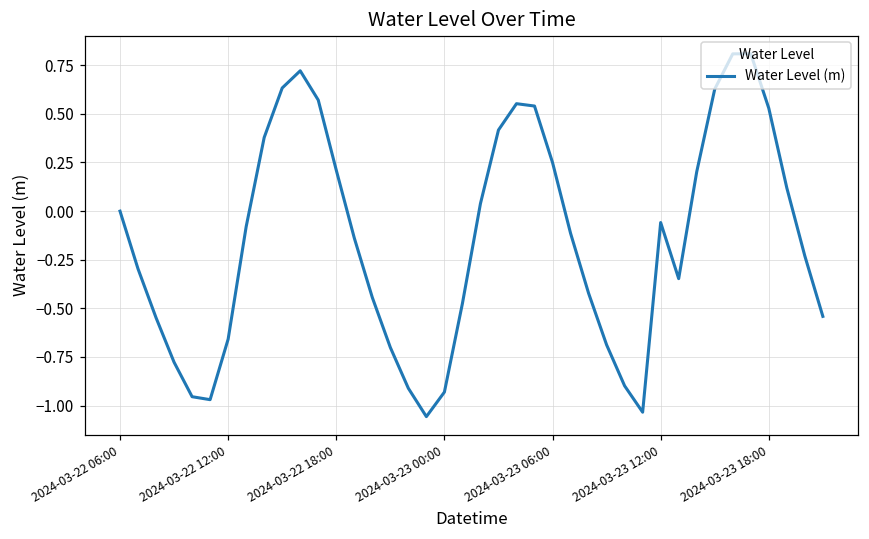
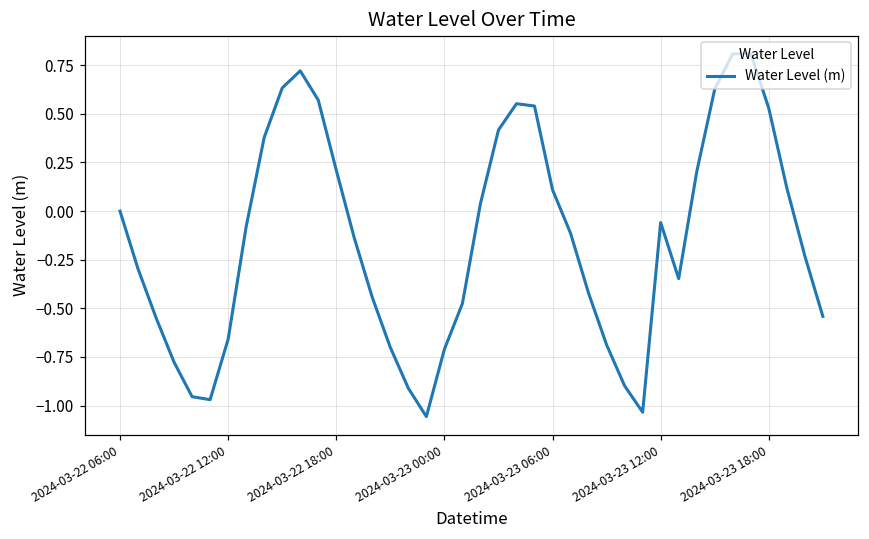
2024-03-23 00:00: -0.93 -> -0.71
2024-03-23 06:00: 0.25 -> 0.11
